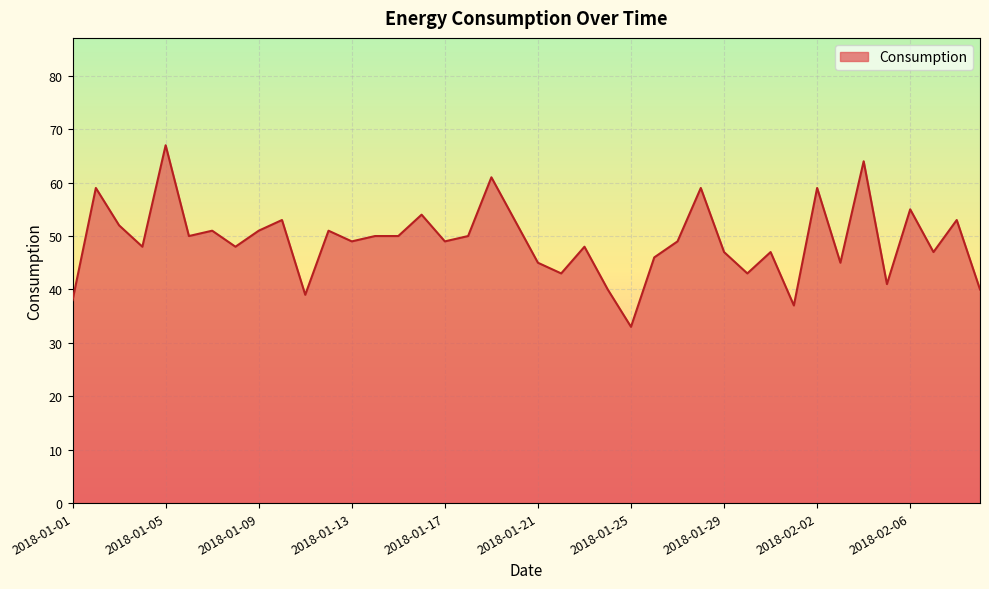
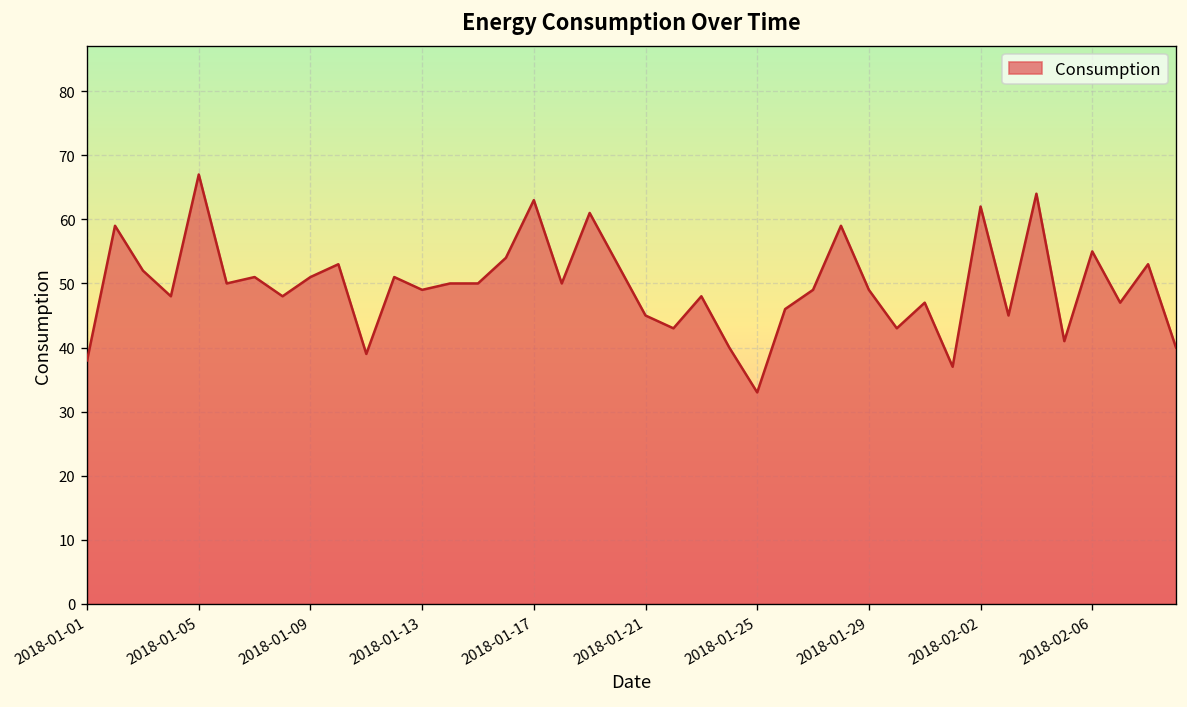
2018-01-17: 49 -> 63
2018-01-29: 47 -> 49
2018-02-02: 59 -> 62
